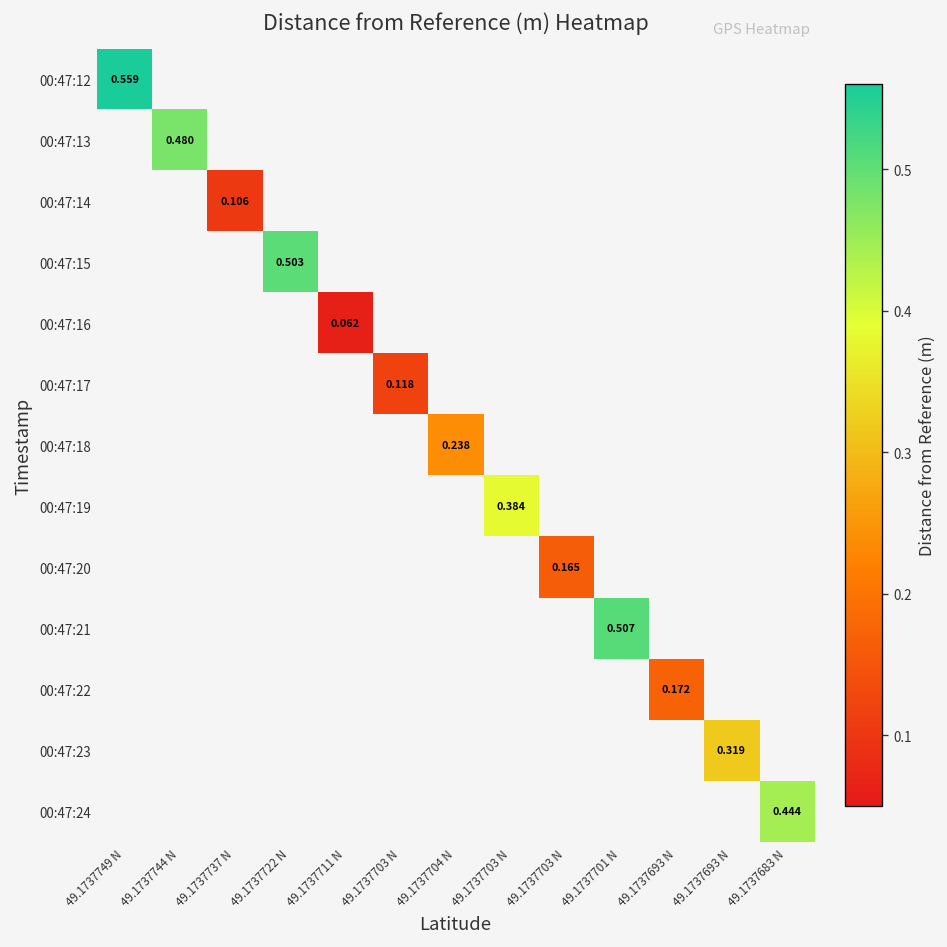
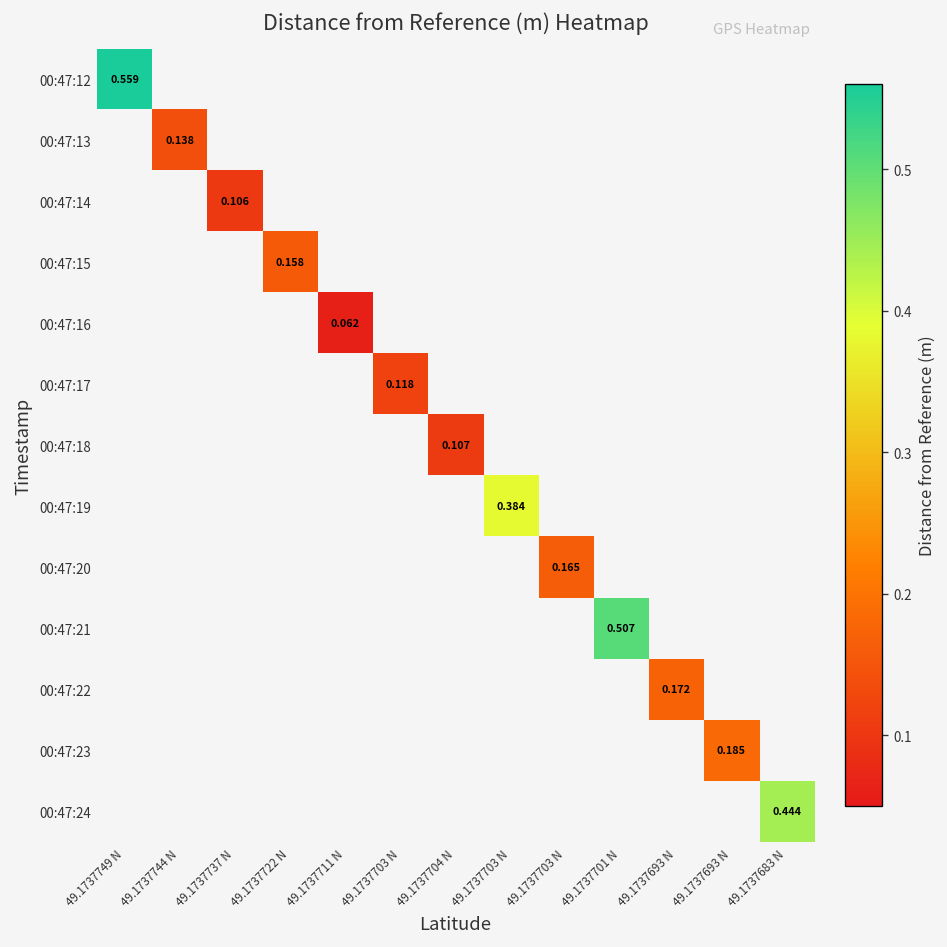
00:47:13, 49.1737744 N: 0.480 -> 0.138
00:47:15, 49.1737722 N: 0.503 -> 0.158
00:47:18, 49.1737704 N: 0.238 -> 0.107
00:47:23, 49.1737693 N: 0.319 -> 0.185
